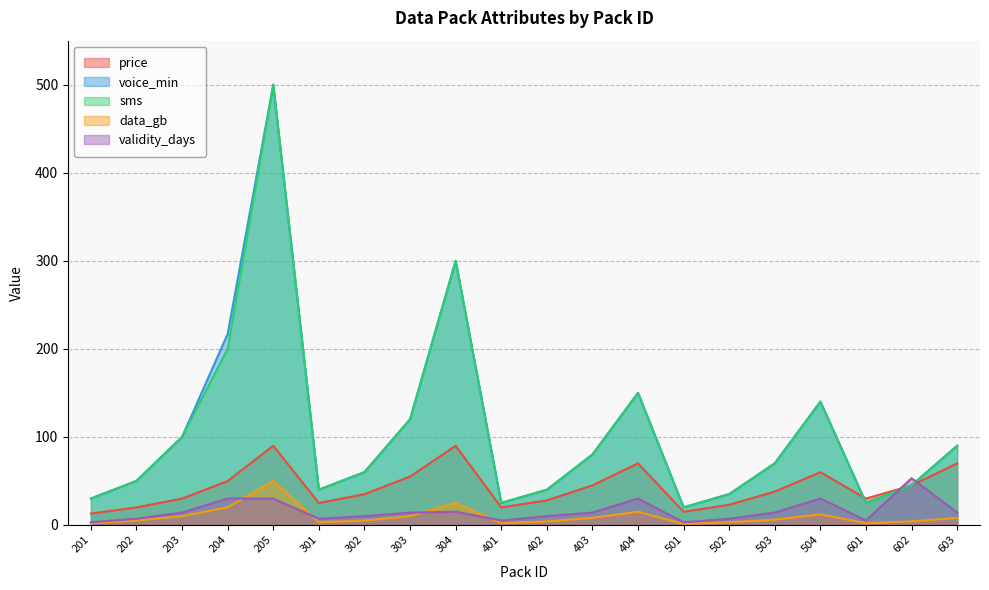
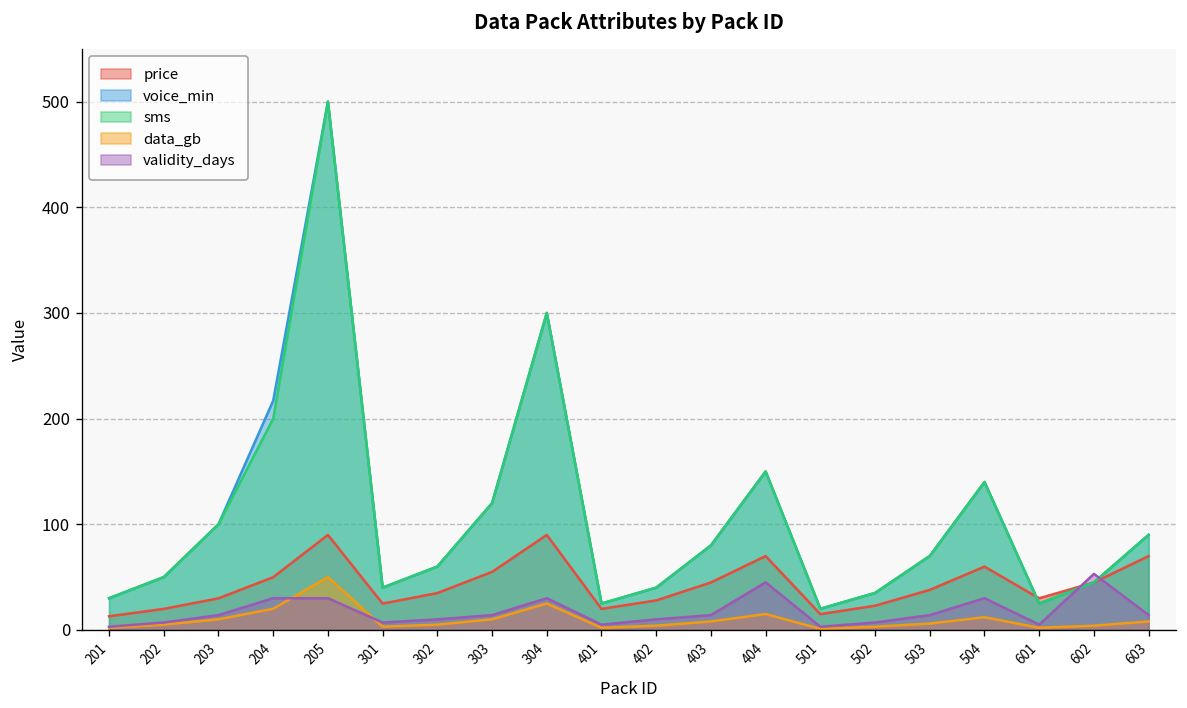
validity_days, 304: 20 -> 30
validity_days, 404: 30 -> 50
